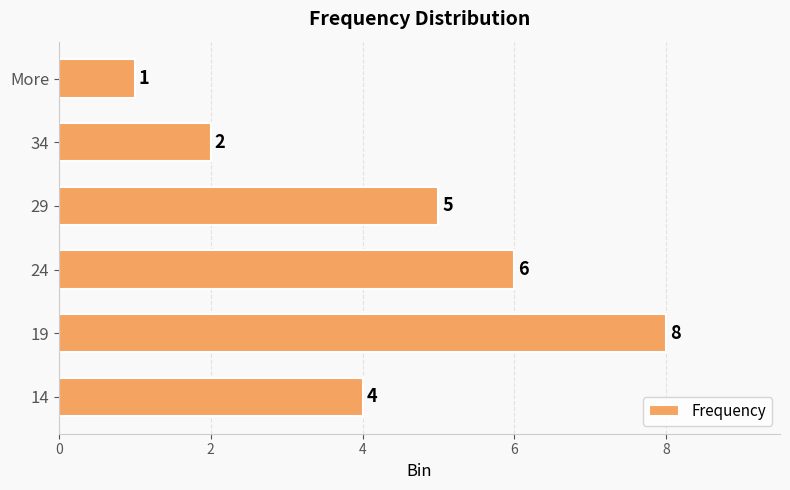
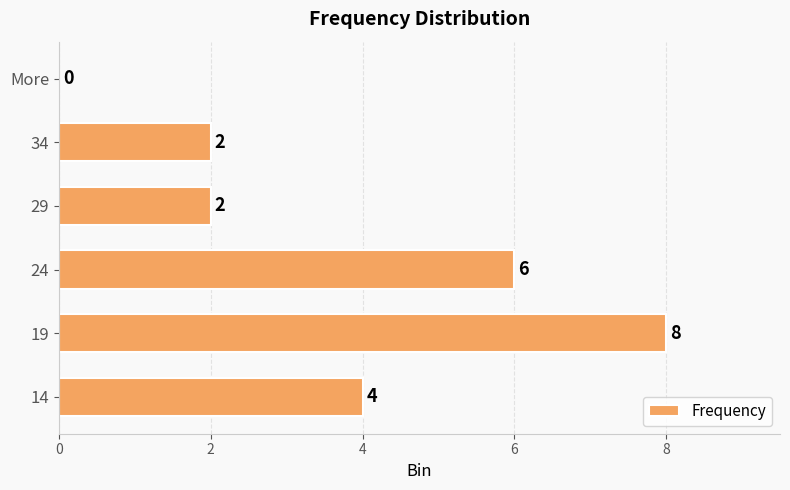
More: 1 -> 0
29: 5 -> 2
